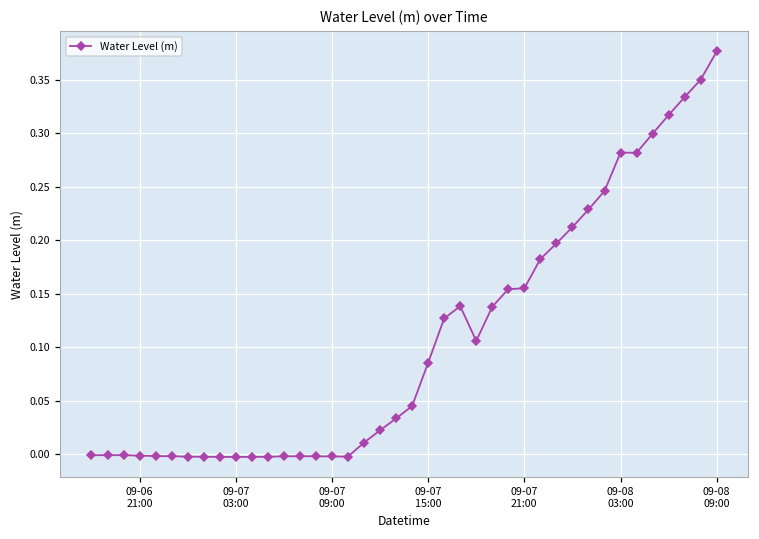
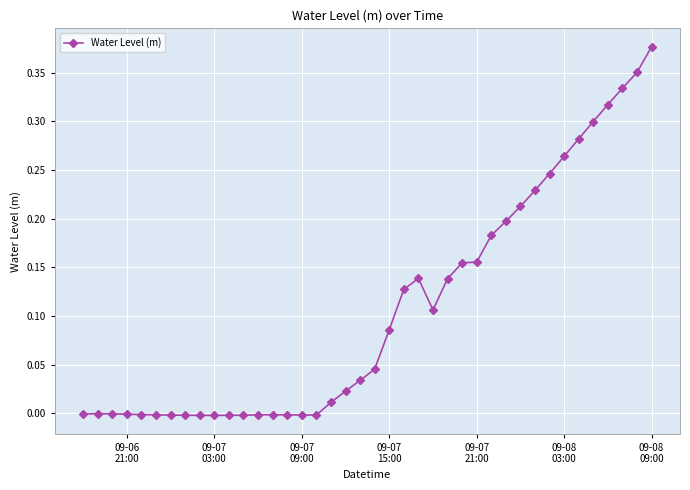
09-08 03:00: 0.28 -> 0.26
